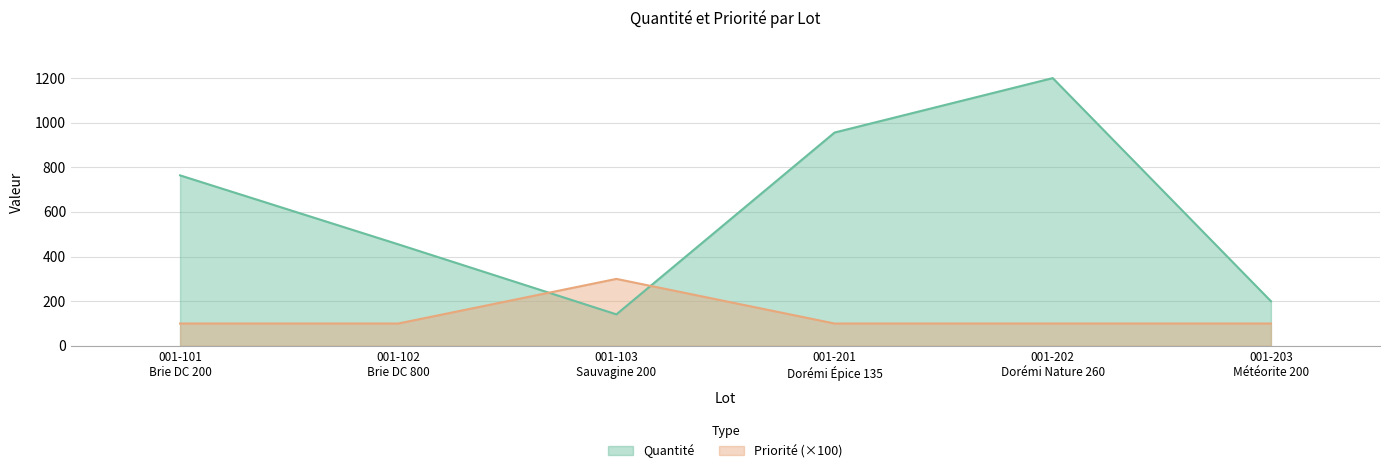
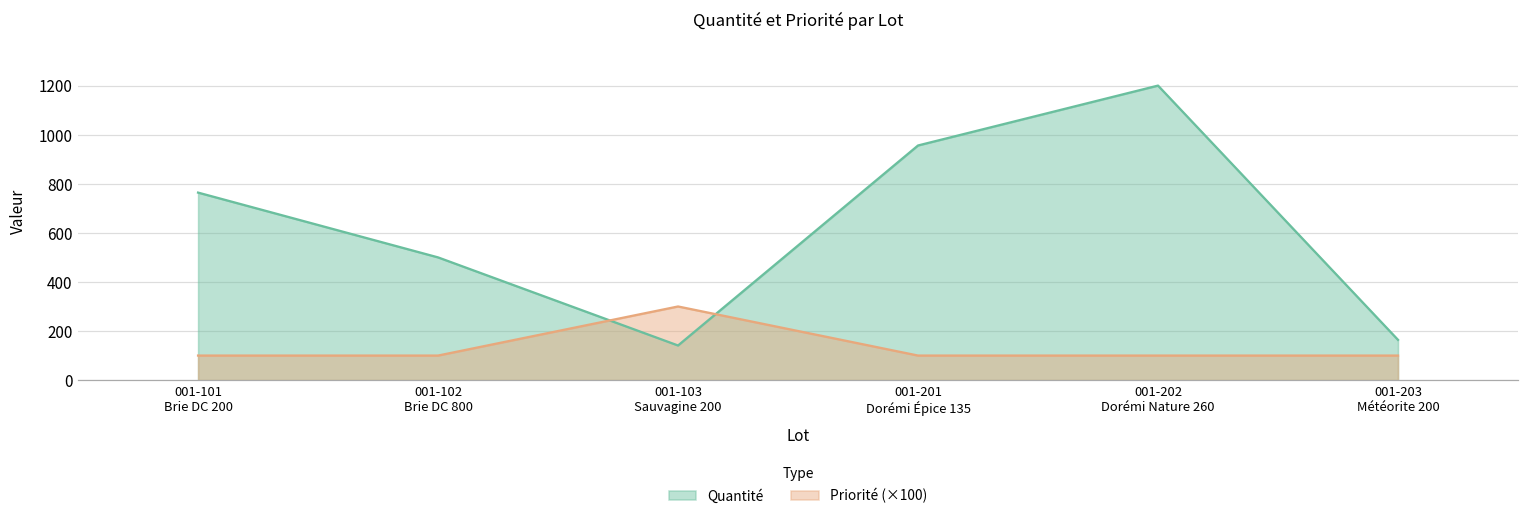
Quantité, 001-102 Brie DC 800: 460 -> 500
Quantité, 001-203 Météorite 200: 200 -> 160
